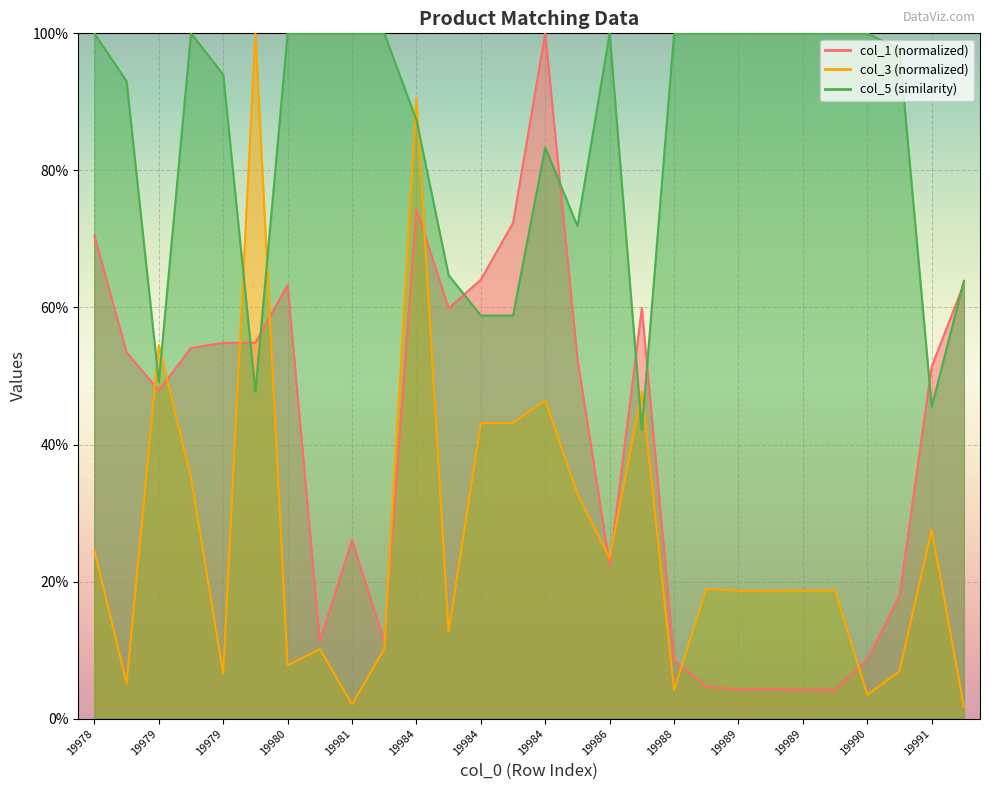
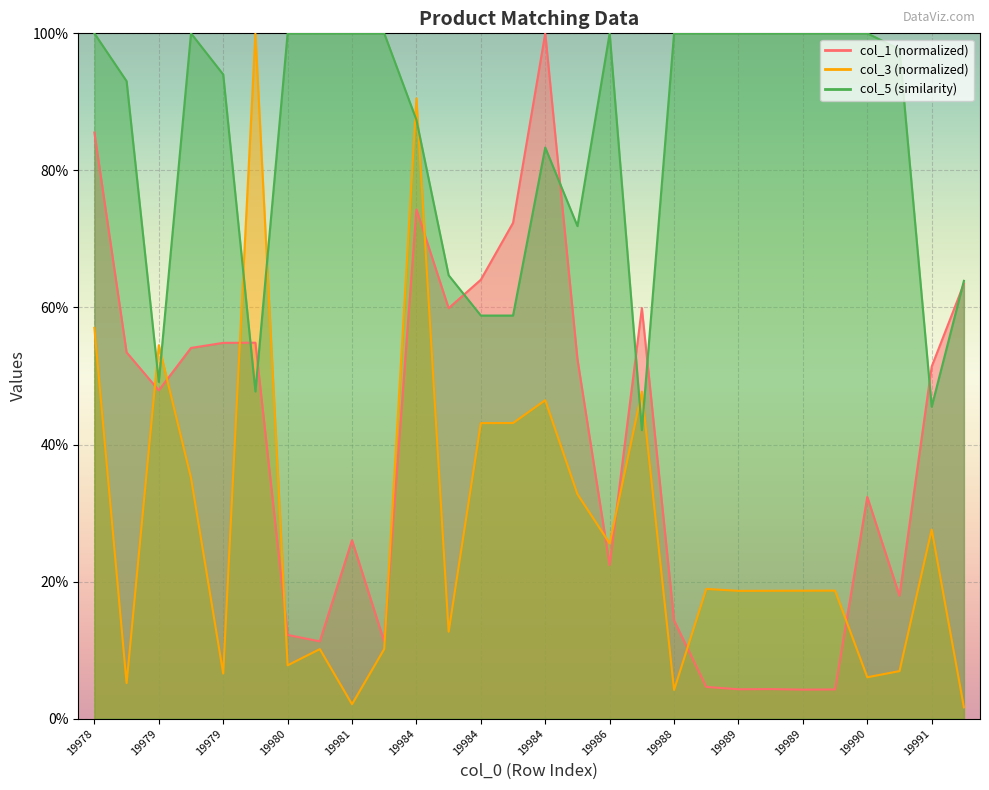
col_1 (normalized), 19978: 70% -> 86%
col_3 (normalized), 19978: 24% -> 57%
col_1 (normalized), 19980: 63% -> 12%
col_3 (normalized), 19986: 23% -> 26%
col_1 (normalized), 19988: 9% -> 14%
col_1 (normalized), 19990: 9% -> 32%
col_3 (normalized), 19990: 3% -> 6%
